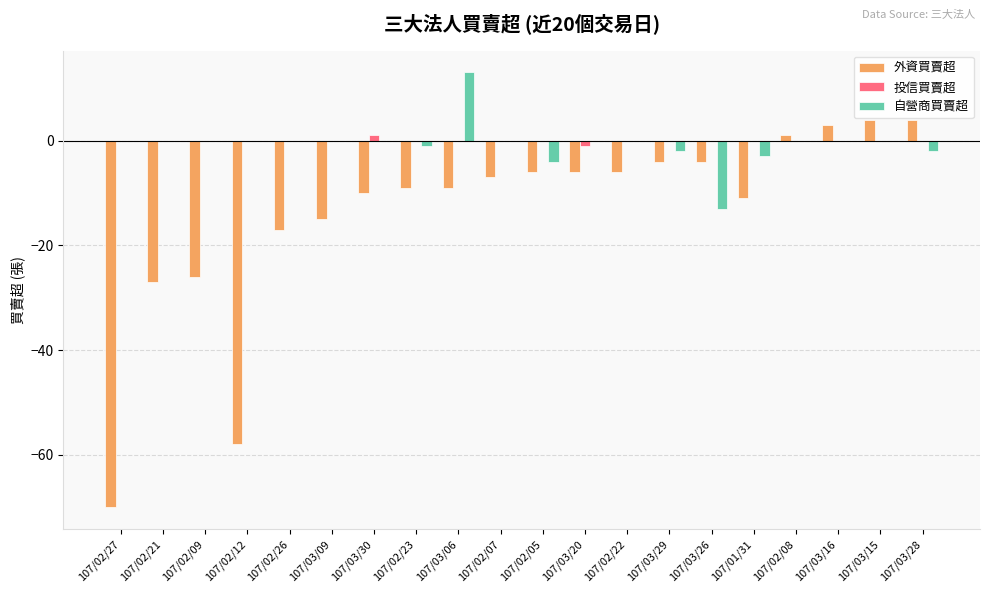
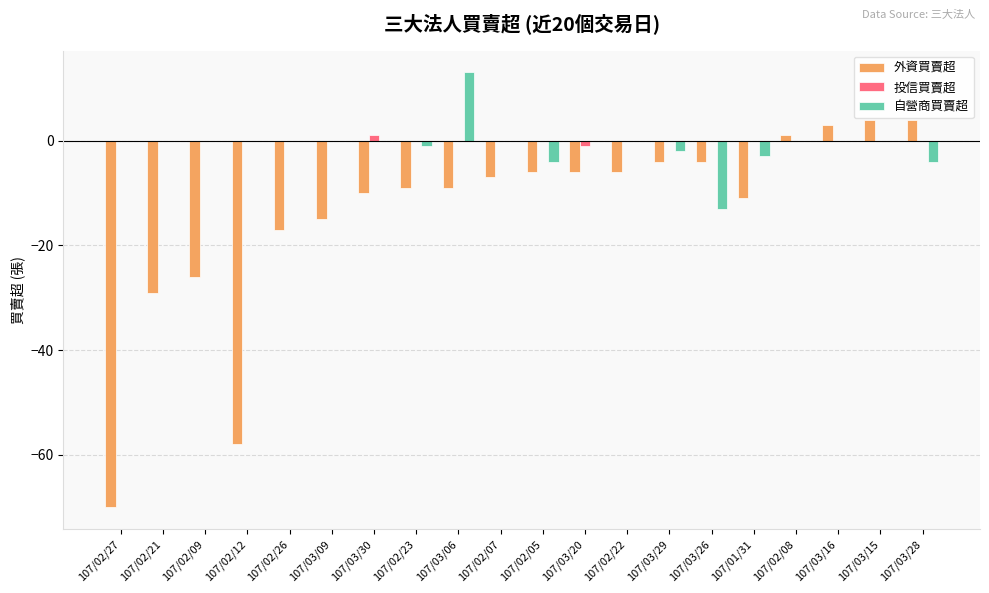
外資買賣超, 107/02/21: -27 -> -29
自營商買賣超, 107/03/28: -2 -> -4
